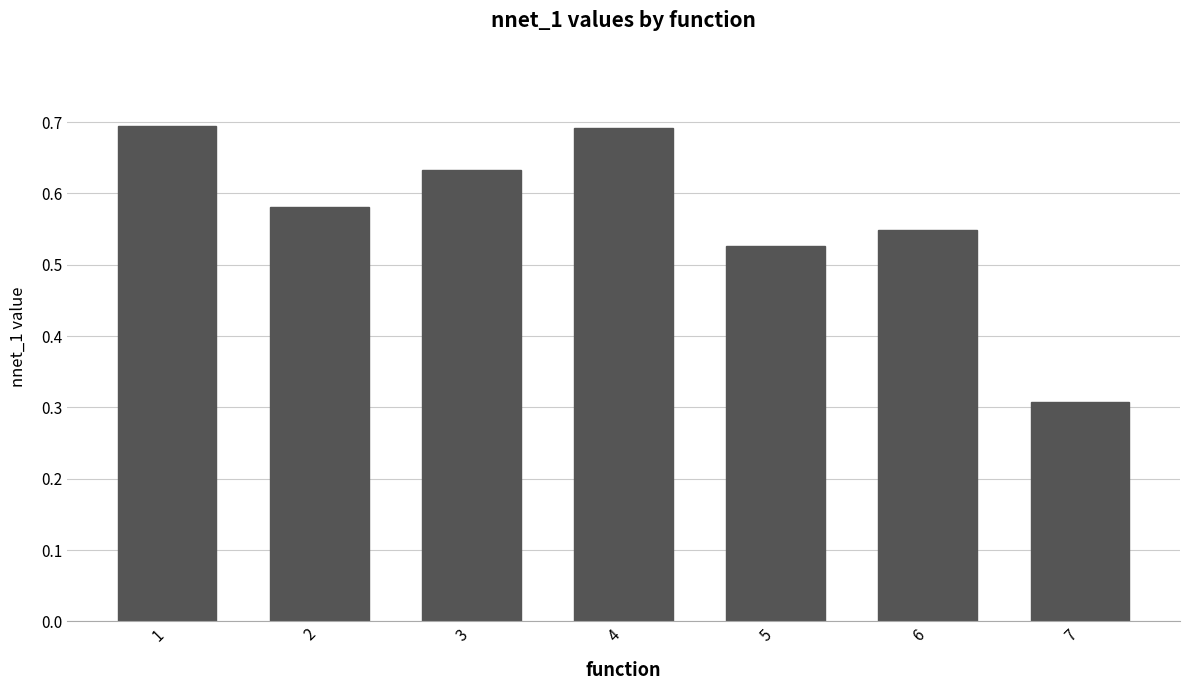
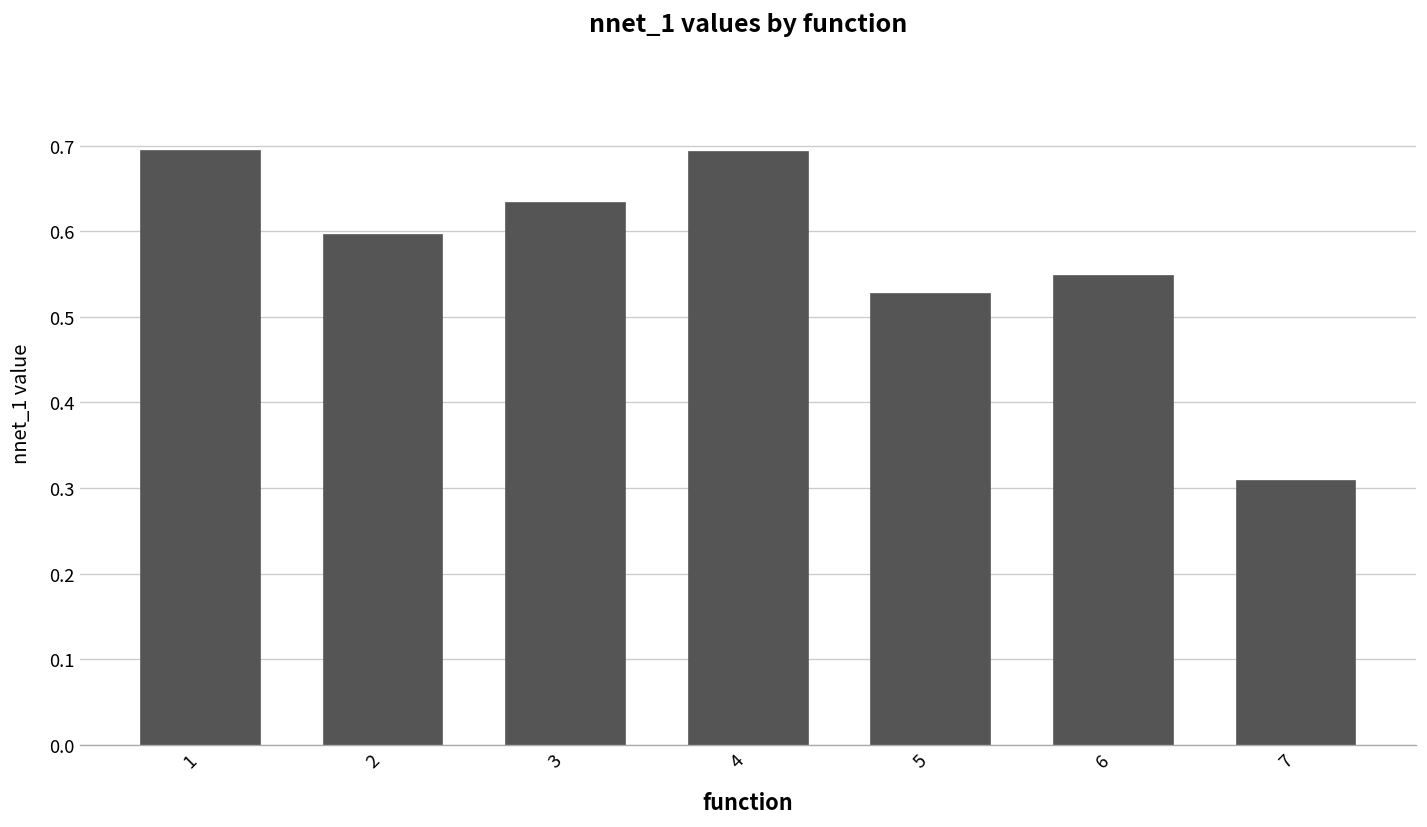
2: 0.58 -> 0.60
